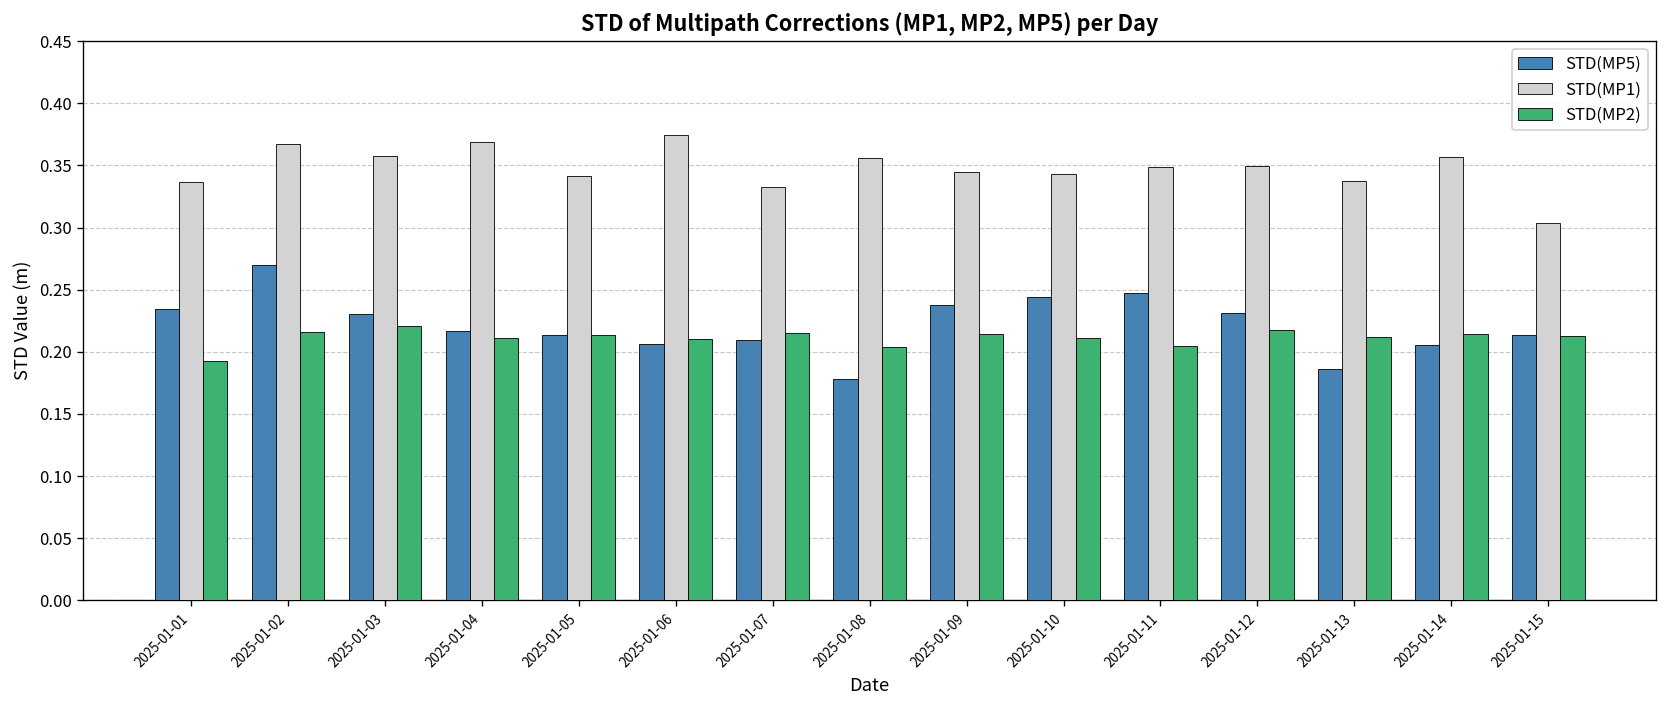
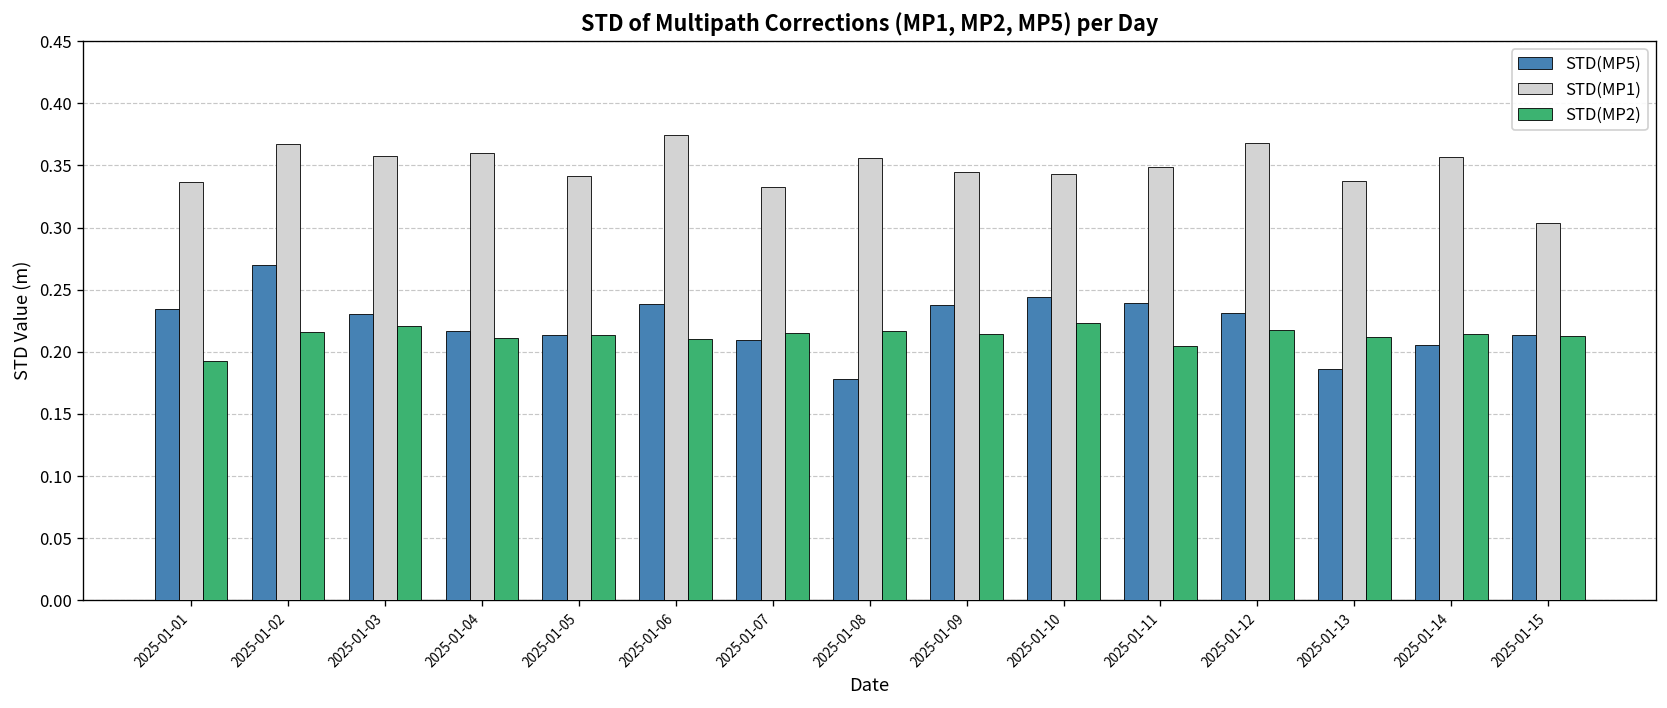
STD(MP1), 2025-01-04: 0.369 -> 0.360
STD(MP5), 2025-01-06: 0.206 -> 0.239
STD(MP2), 2025-01-08: 0.204 -> 0.217
STD(MP2), 2025-01-10: 0.211 -> 0.224
STD(MP5), 2025-01-11: 0.247 -> 0.239
STD(MP1), 2025-01-12: 0.349 -> 0.368
